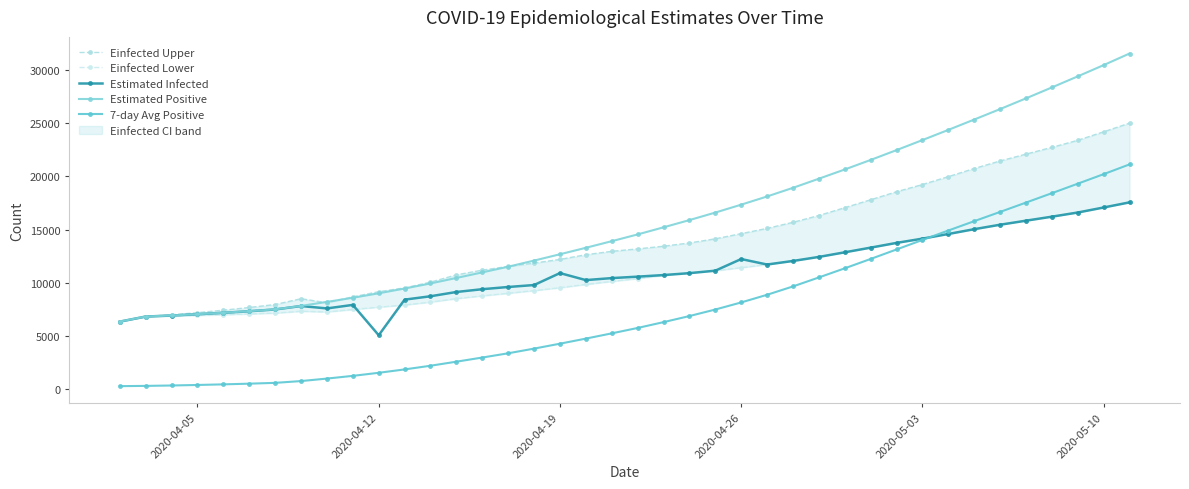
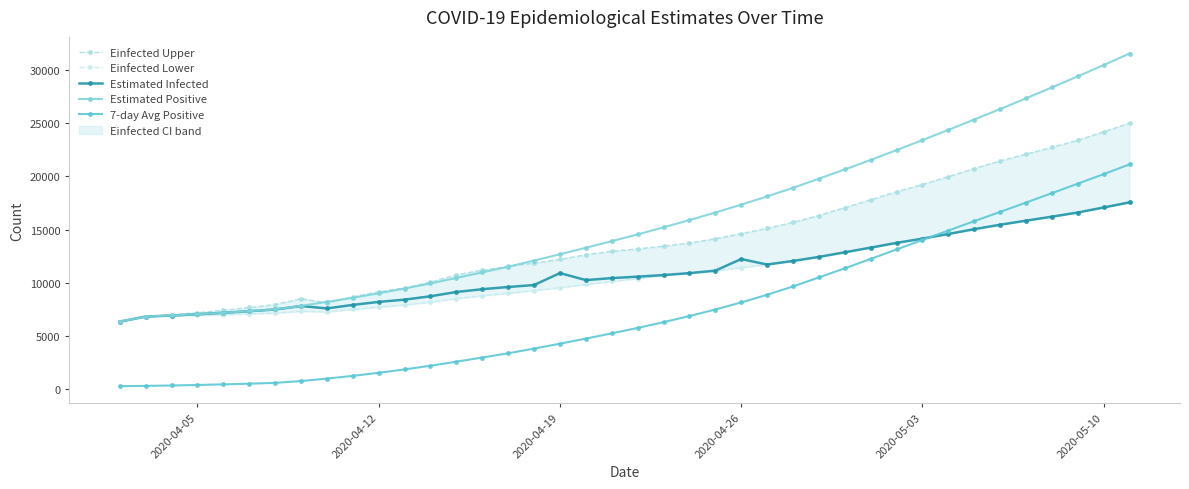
Estimated Infected, 2020-04-12: 5100 -> 8200
